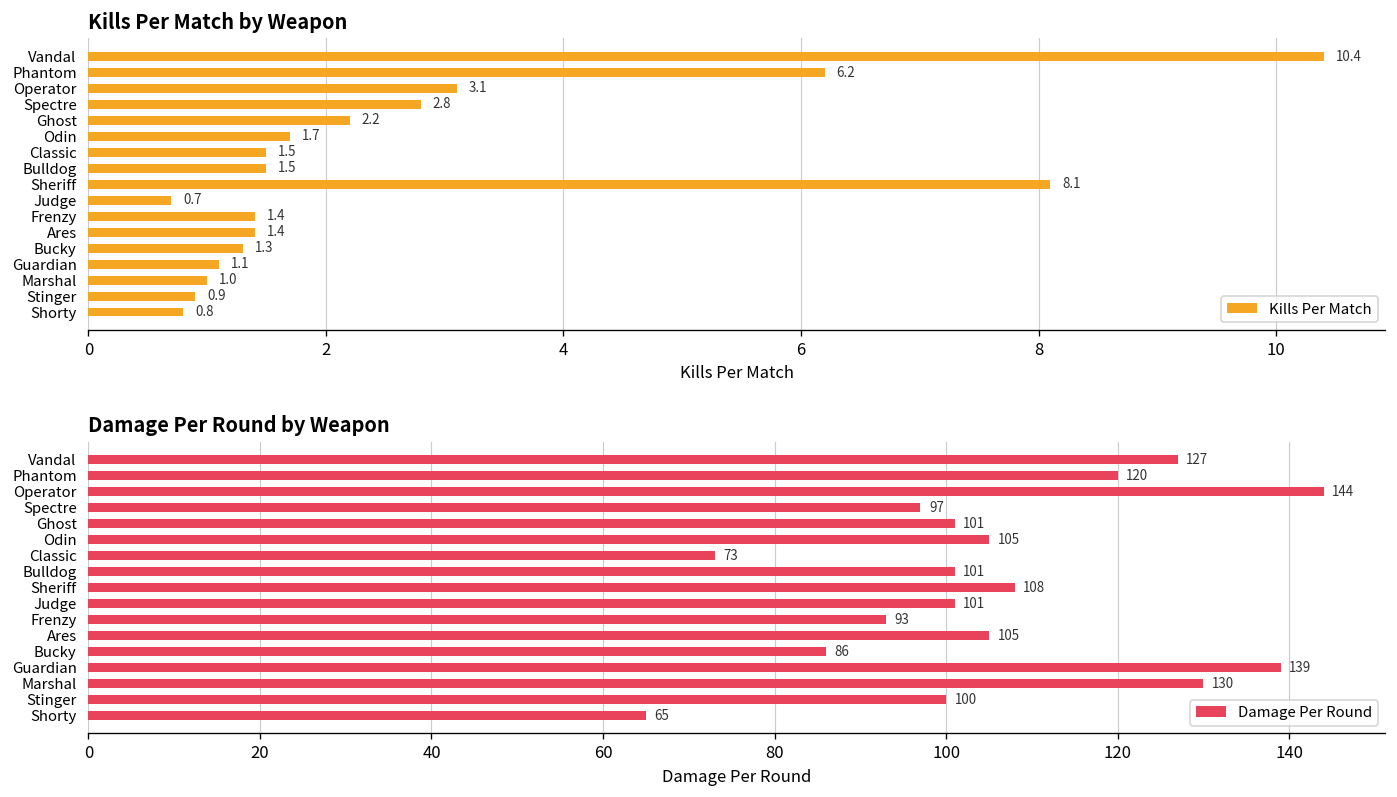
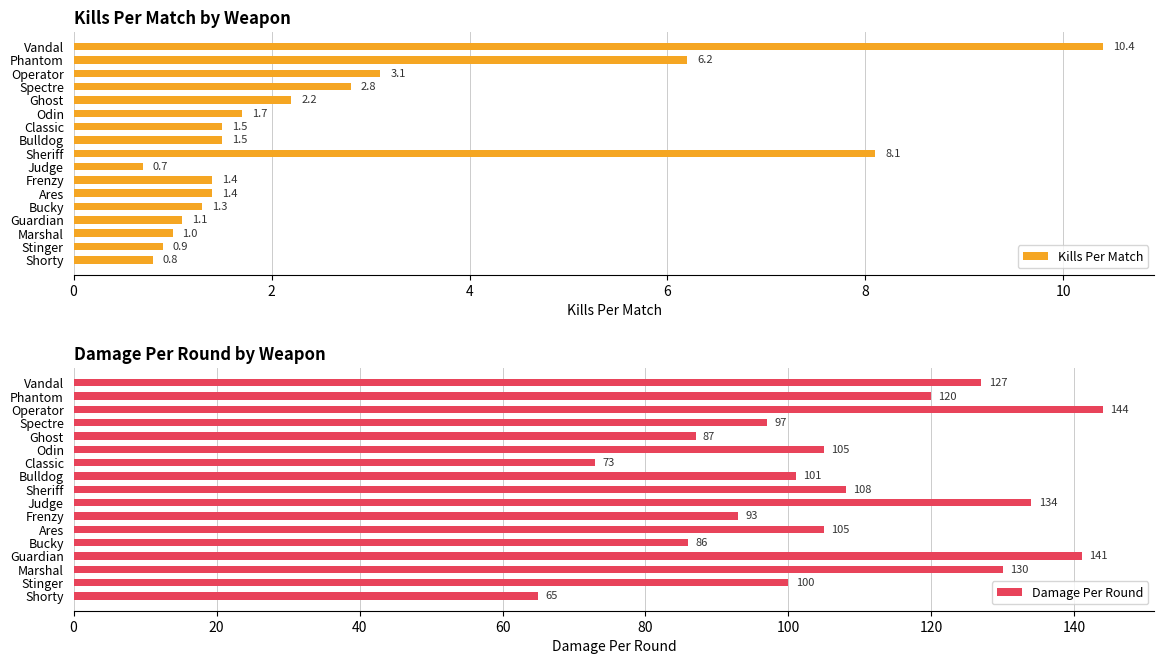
Damage Per Round by Weapon, Ghost: 101 -> 87
Damage Per Round by Weapon, Judge: 101 -> 134
Damage Per Round by Weapon, Guardian: 139 -> 141
